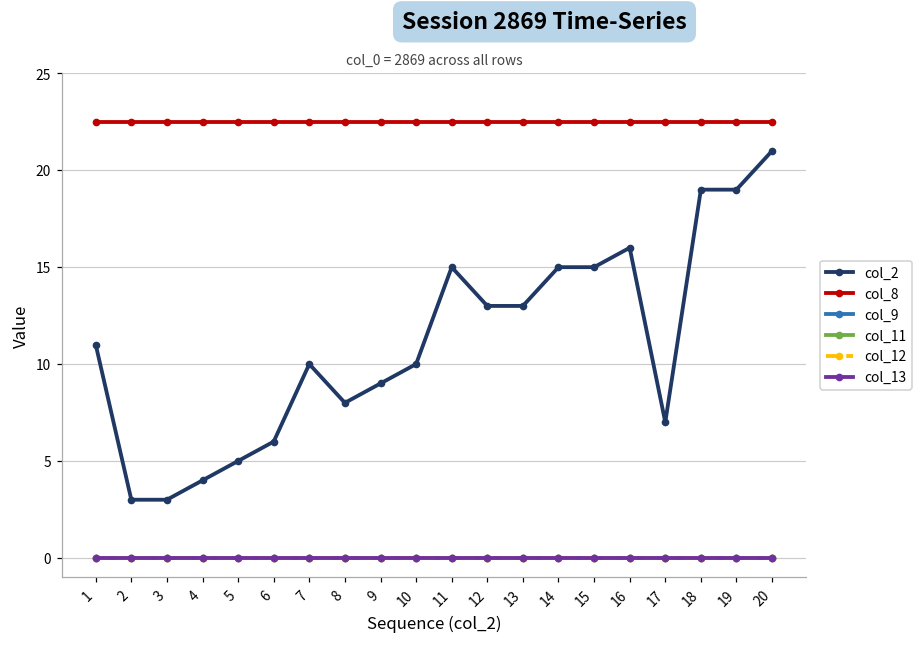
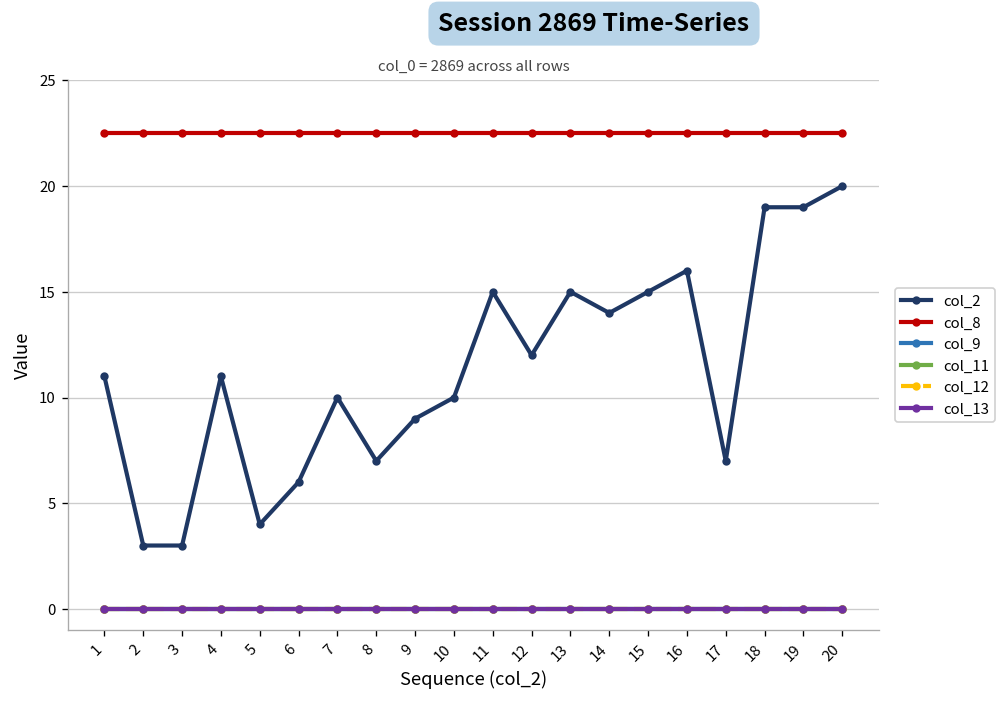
col_2, 4: 4 -> 11
col_2, 5: 5 -> 4
col_2, 8: 8 -> 7
col_2, 12: 13 -> 12
col_2, 13: 13 -> 15
col_2, 14: 15 -> 14
col_2, 20: 21 -> 20
